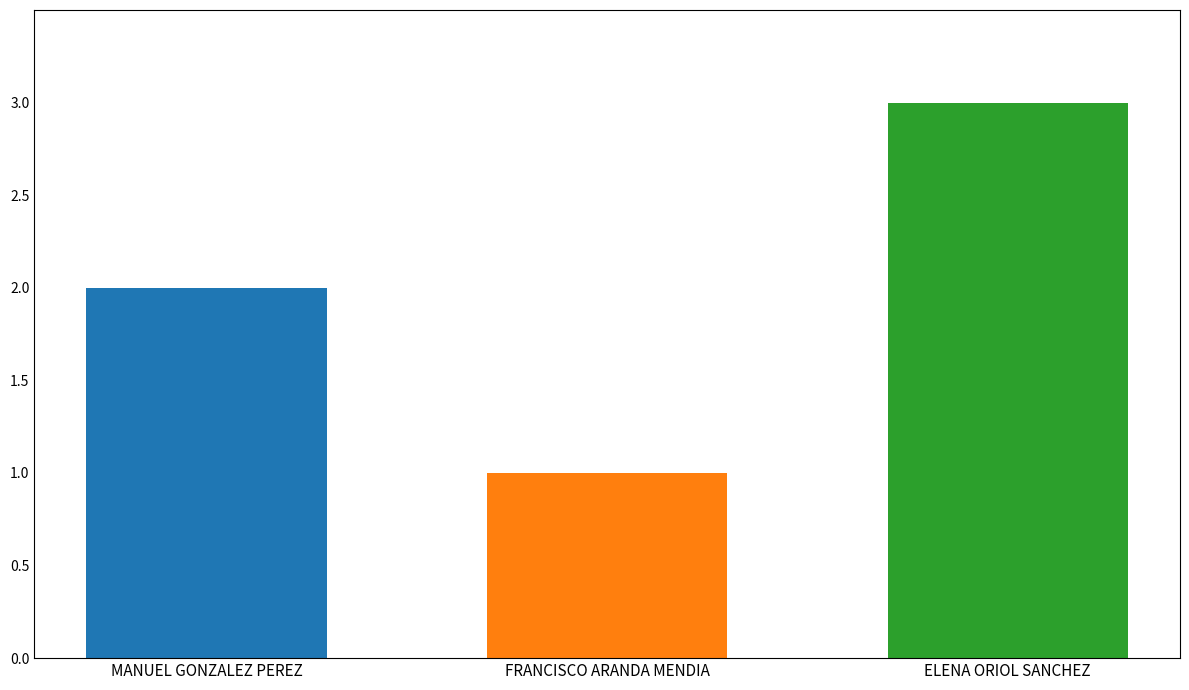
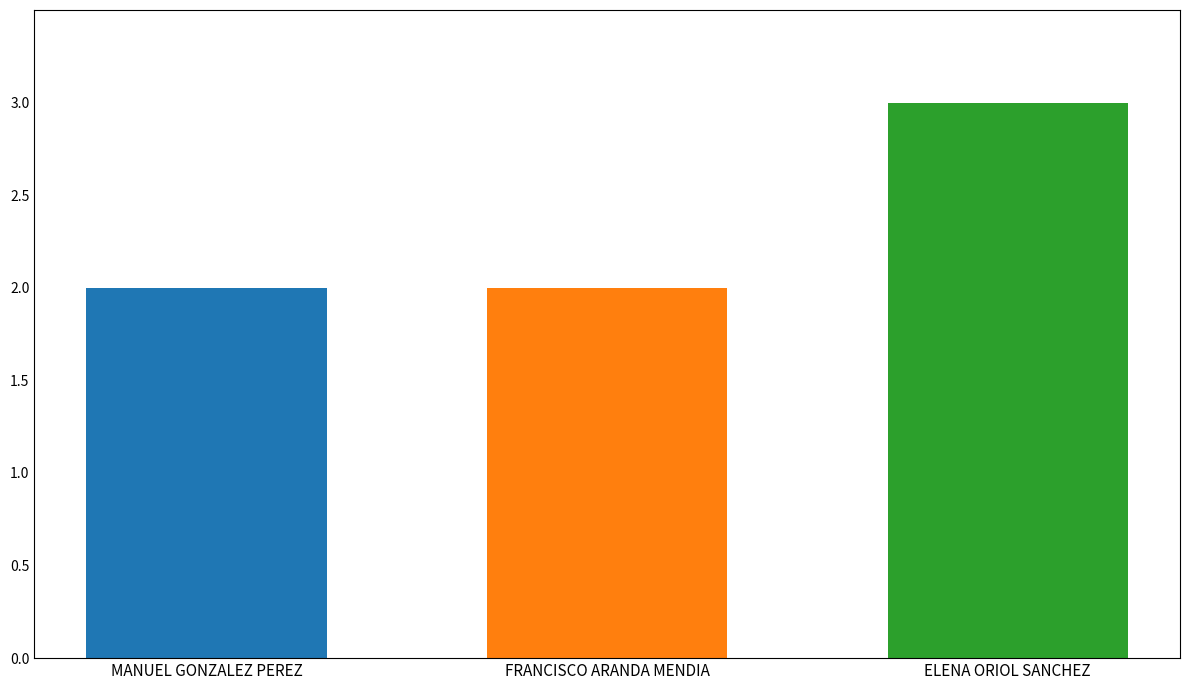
FRANCISCO ARANDA MENDIA: 1 -> 2
